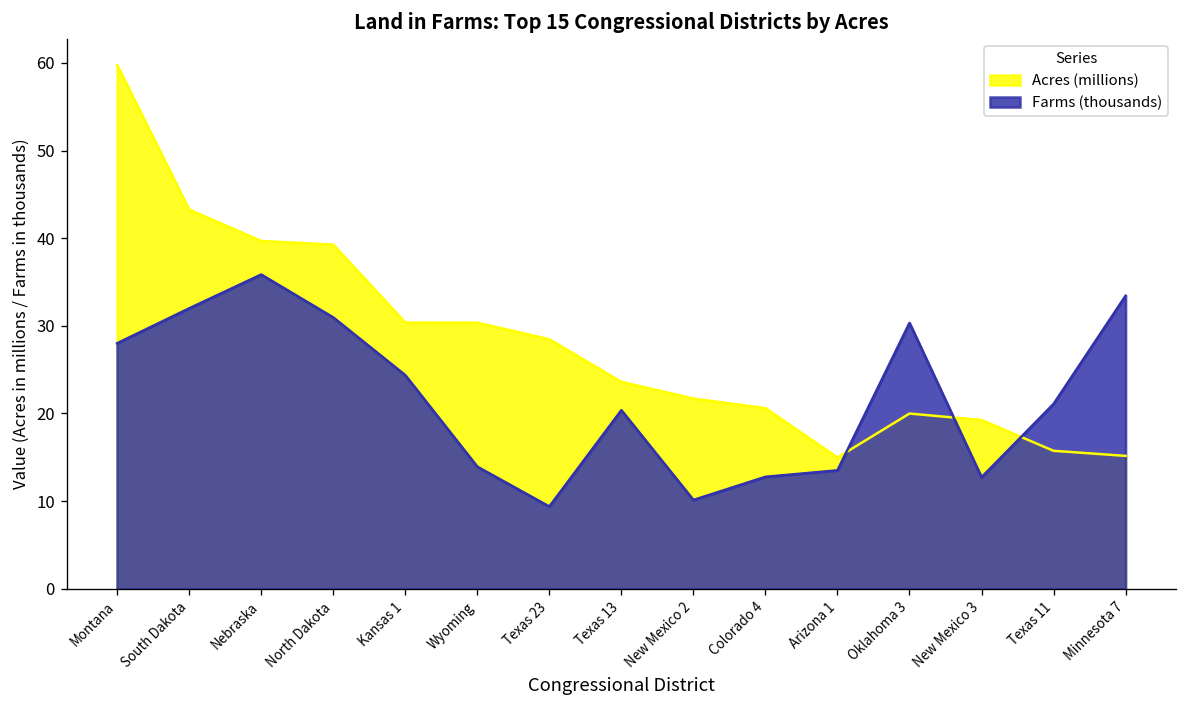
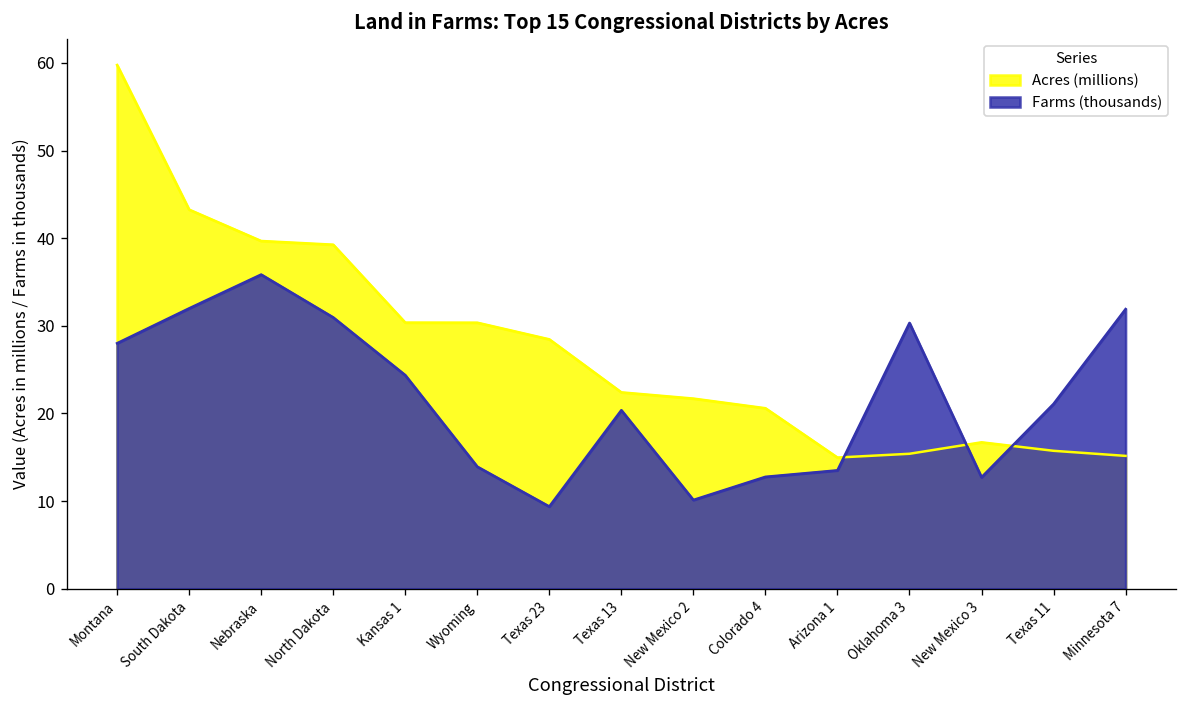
Acres (millions), Texas 13: 24 -> 22
Acres (millions), Oklahoma 3: 20 -> 15
Acres (millions), New Mexico 3: 19 -> 17
Farms (thousands), Minnesota 7: 33 -> 32
